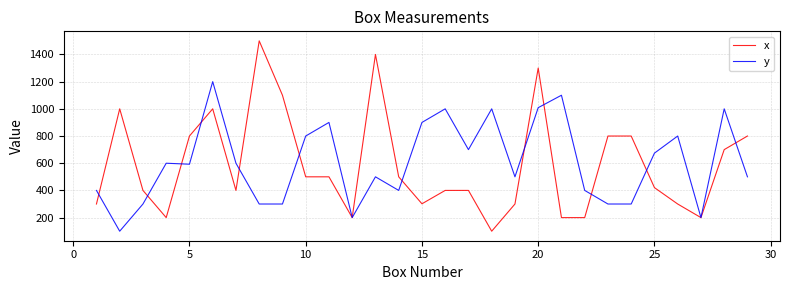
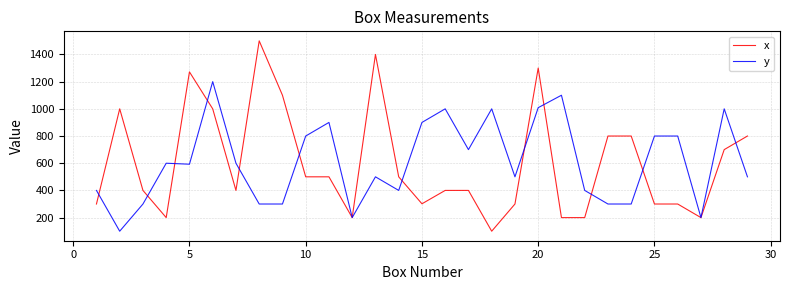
x, 5: 800 -> 1270
x, 25: 420 -> 300
y, 25: 670 -> 800
